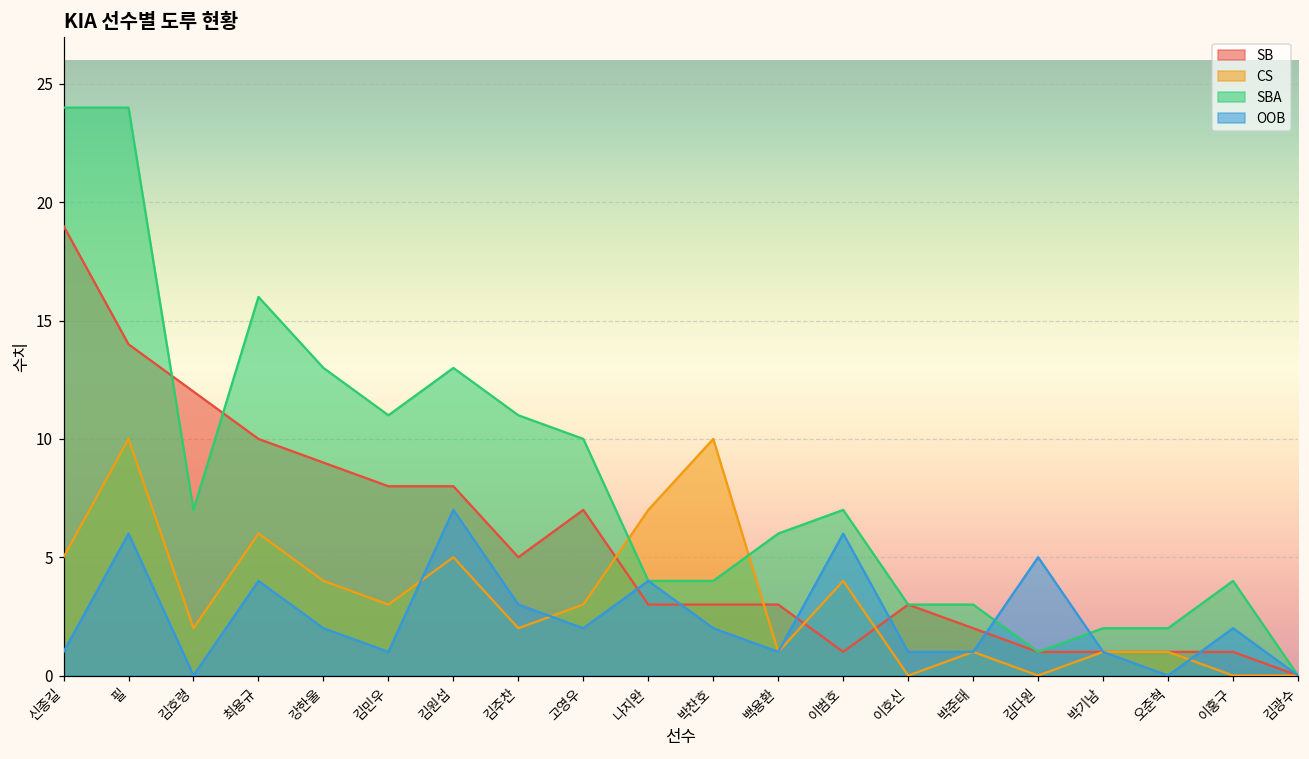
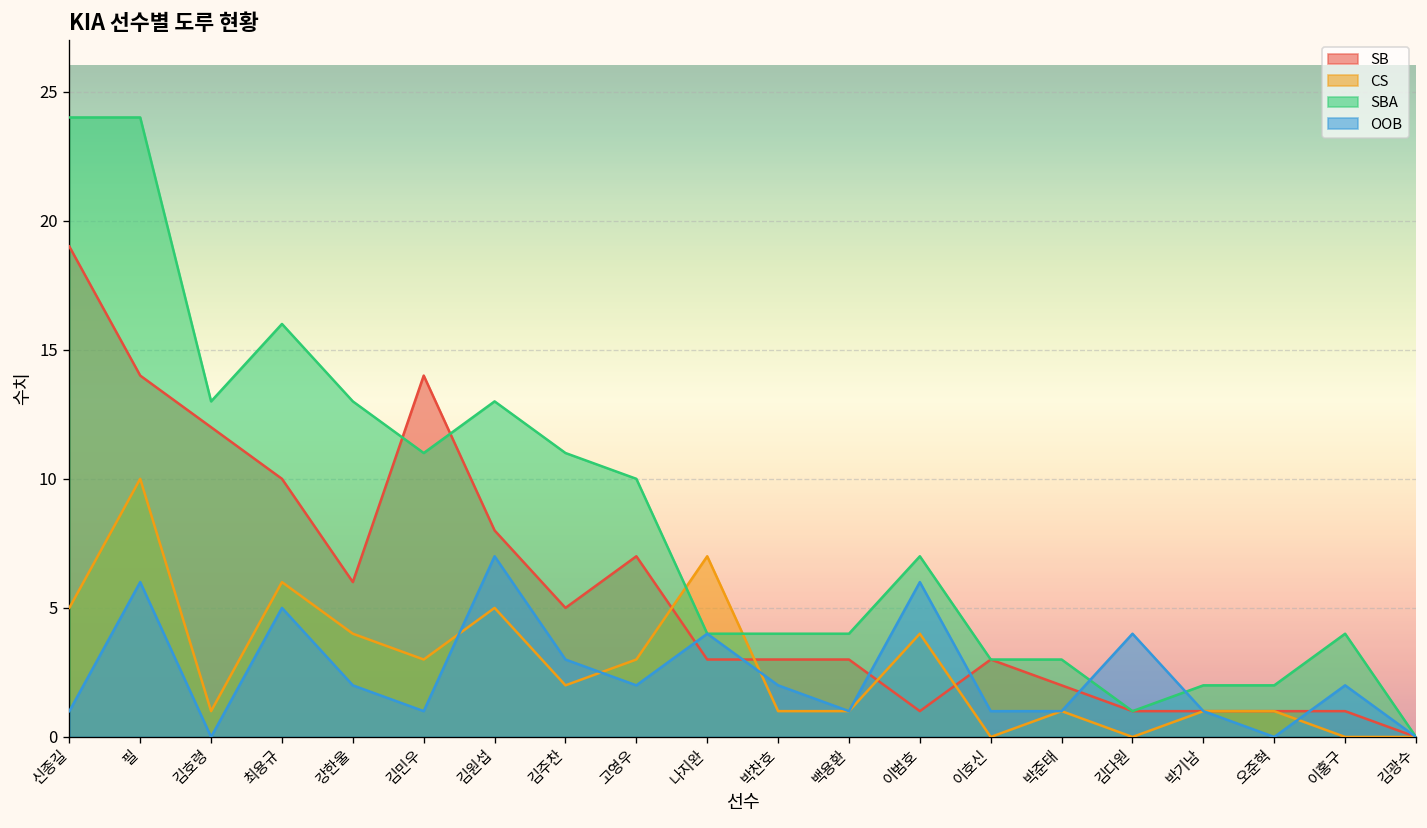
CS, 김호령: 2 -> 1
SBA, 김호령: 7 -> 13
OOB, 최용규: 4 -> 5
SB, 강한울: 9 -> 6
SB, 김민우: 8 -> 14
CS, 박찬호: 10 -> 1
SBA, 백용환: 6 -> 4
OOB, 김다원: 5 -> 4
